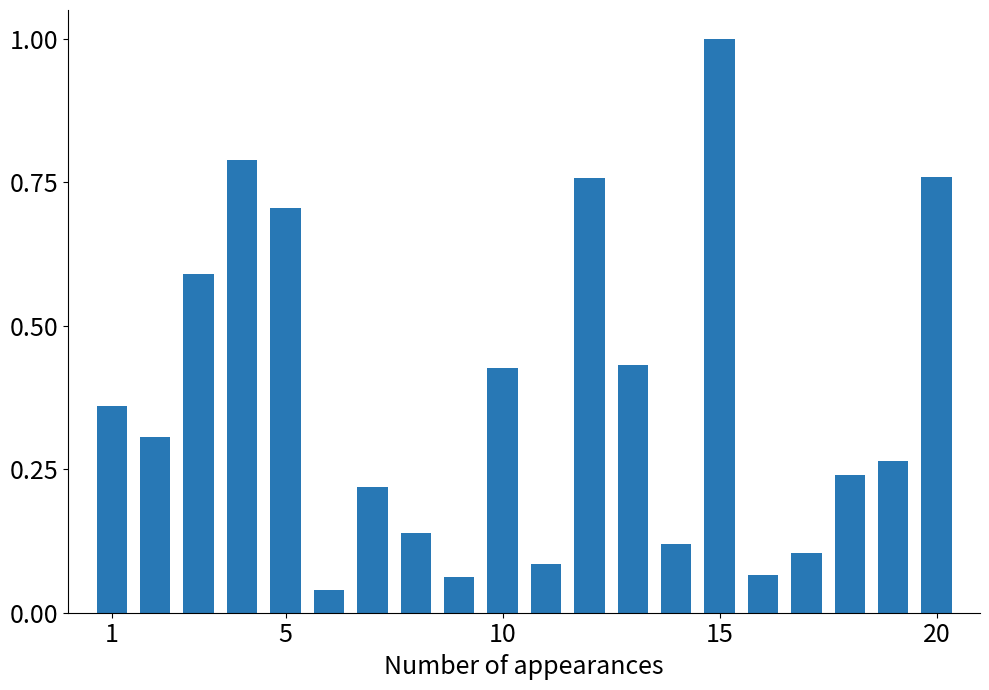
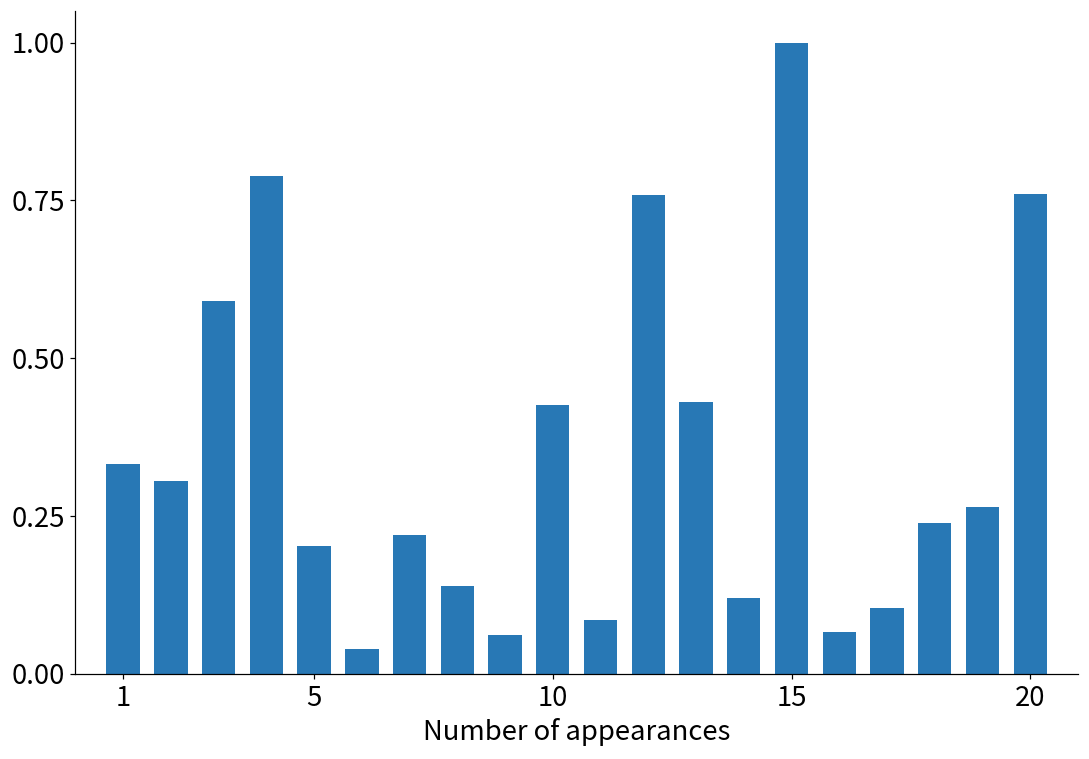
1: 0.36 -> 0.33
5: 0.71 -> 0.20
